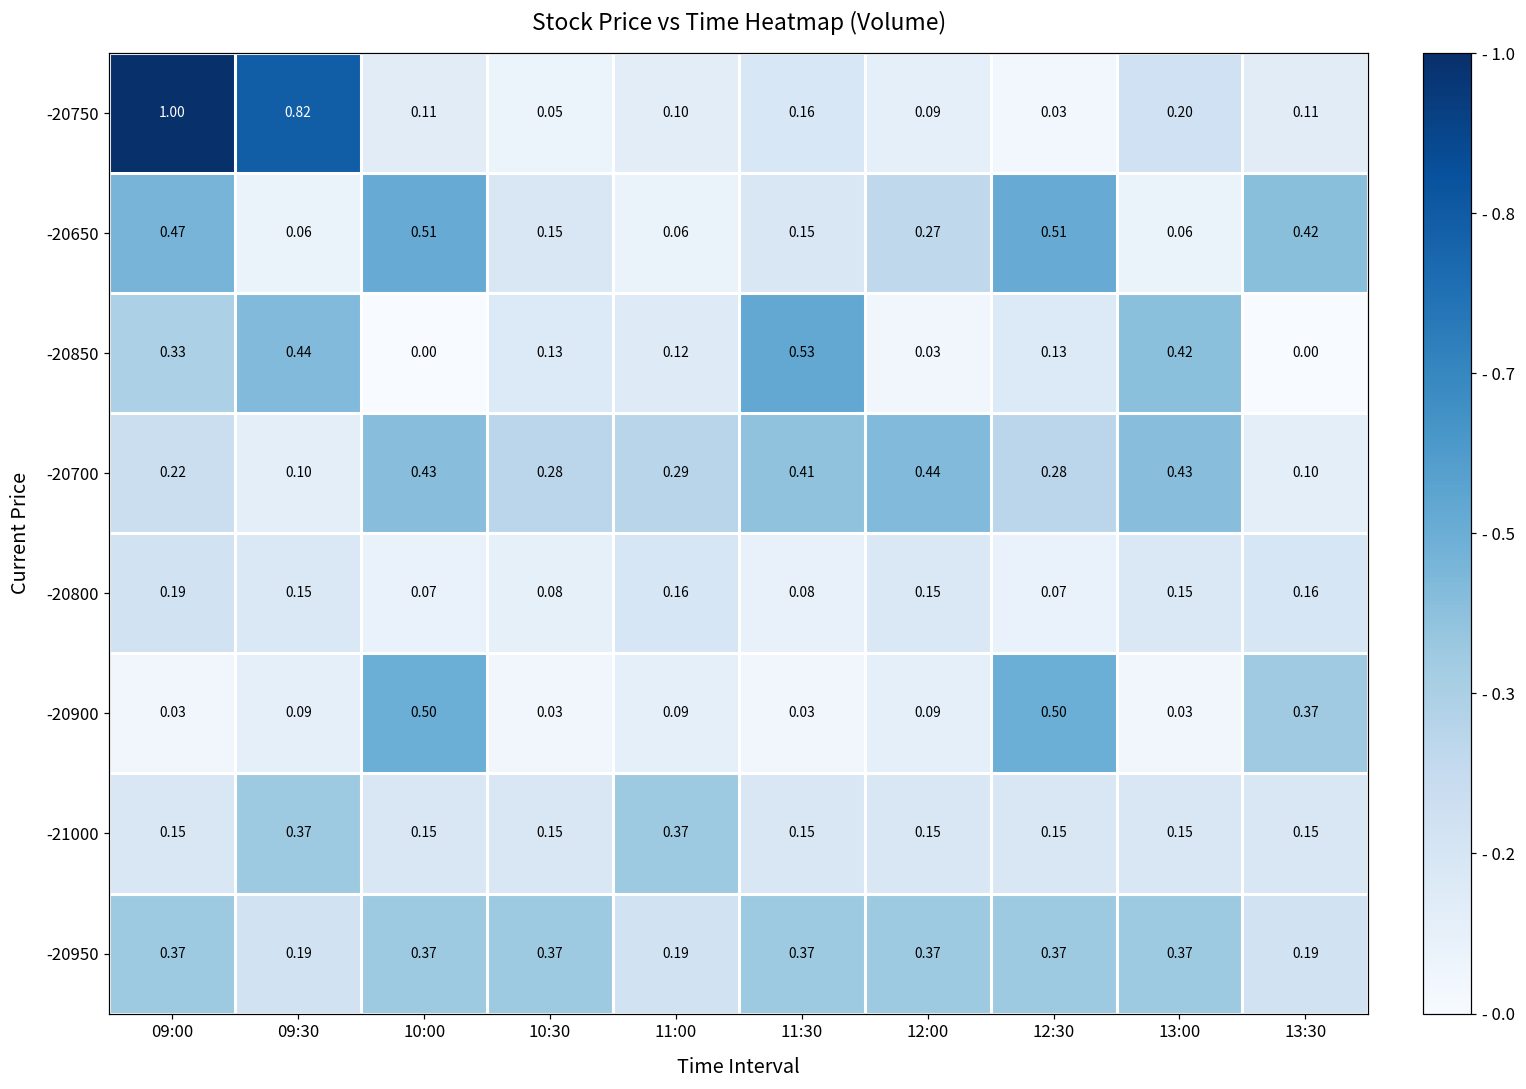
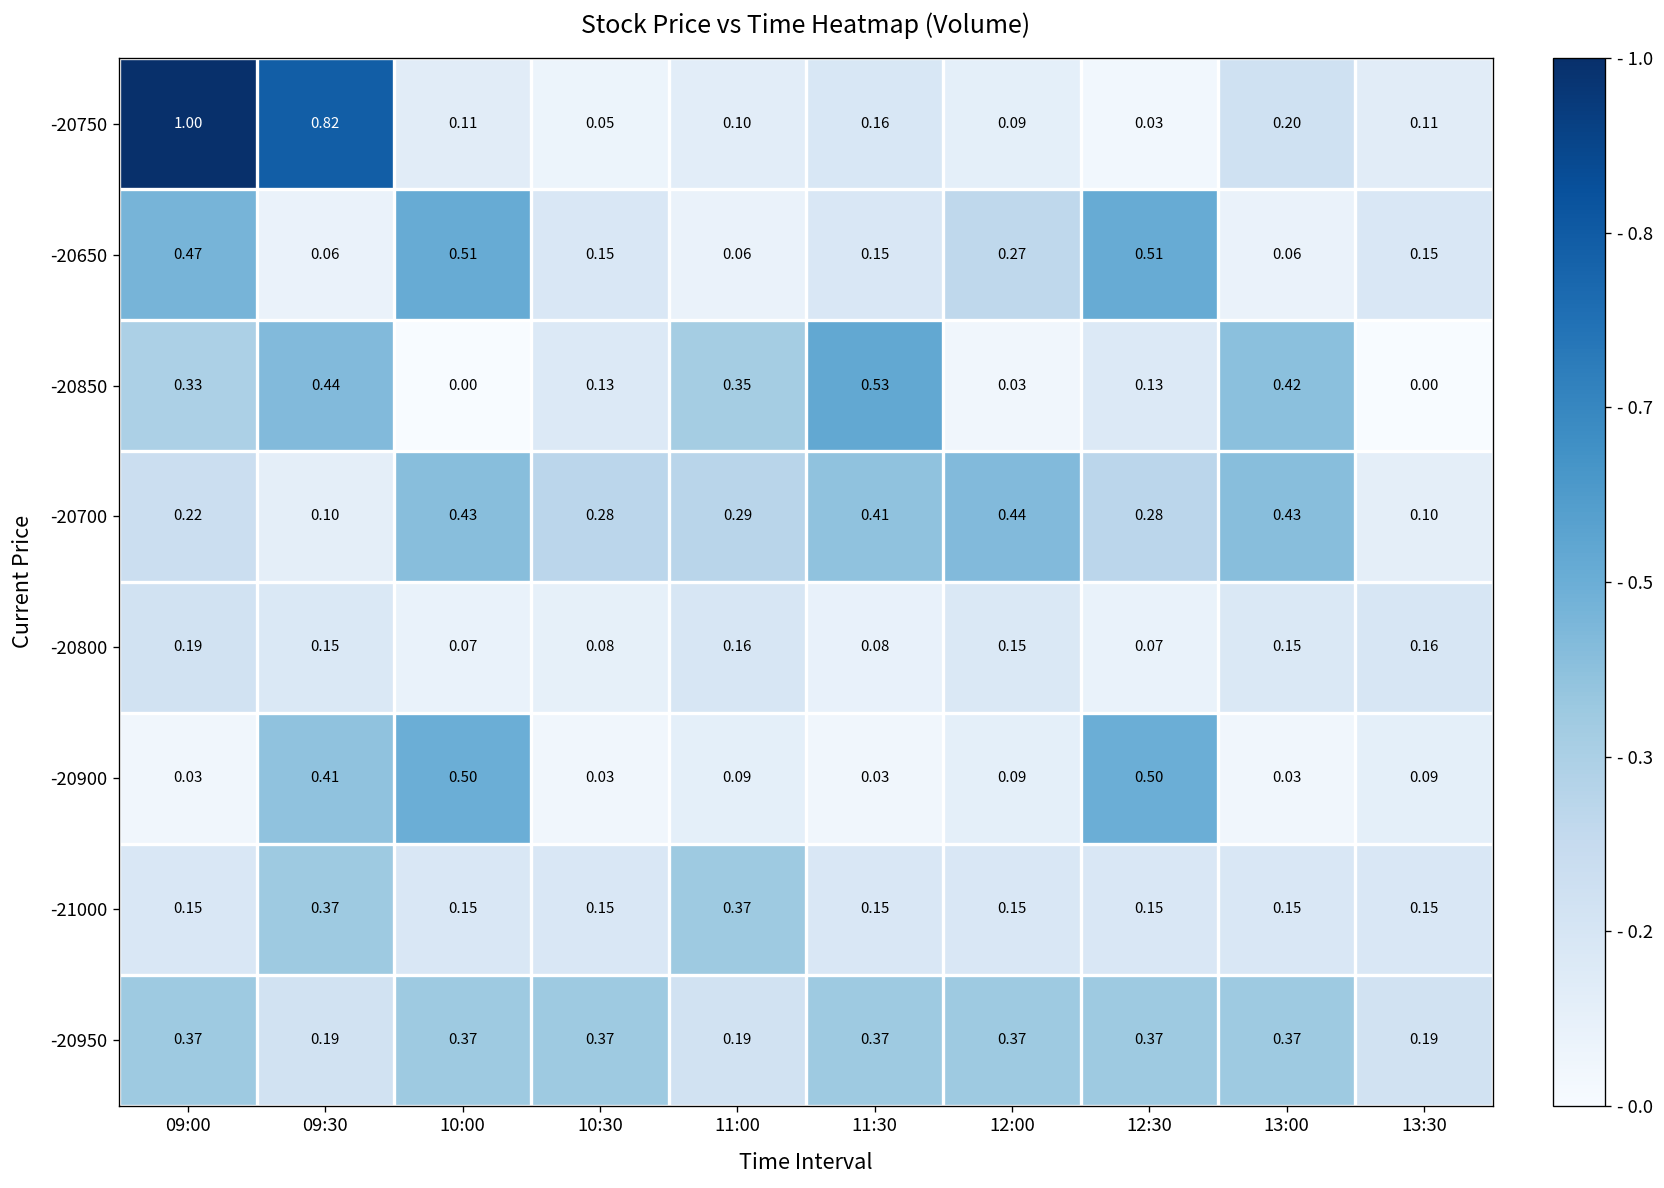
-20650, 13:30: 0.42 -> 0.15
-20850, 11:00: 0.12 -> 0.35
-20900, 09:30: 0.09 -> 0.41
-20900, 13:30: 0.37 -> 0.09
